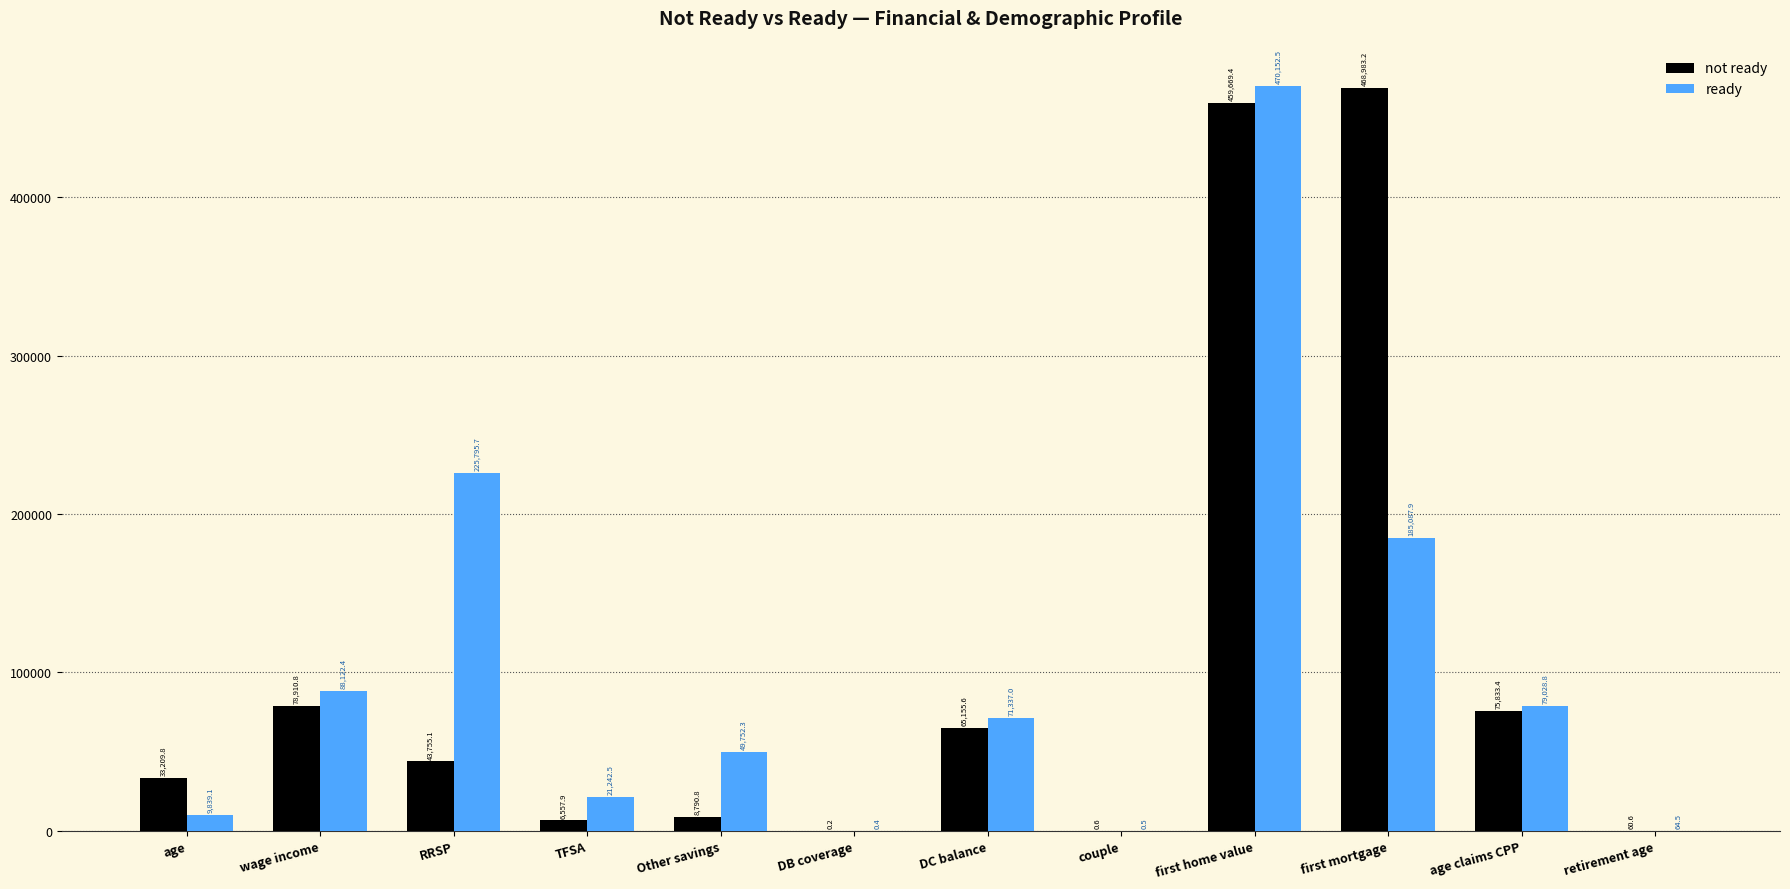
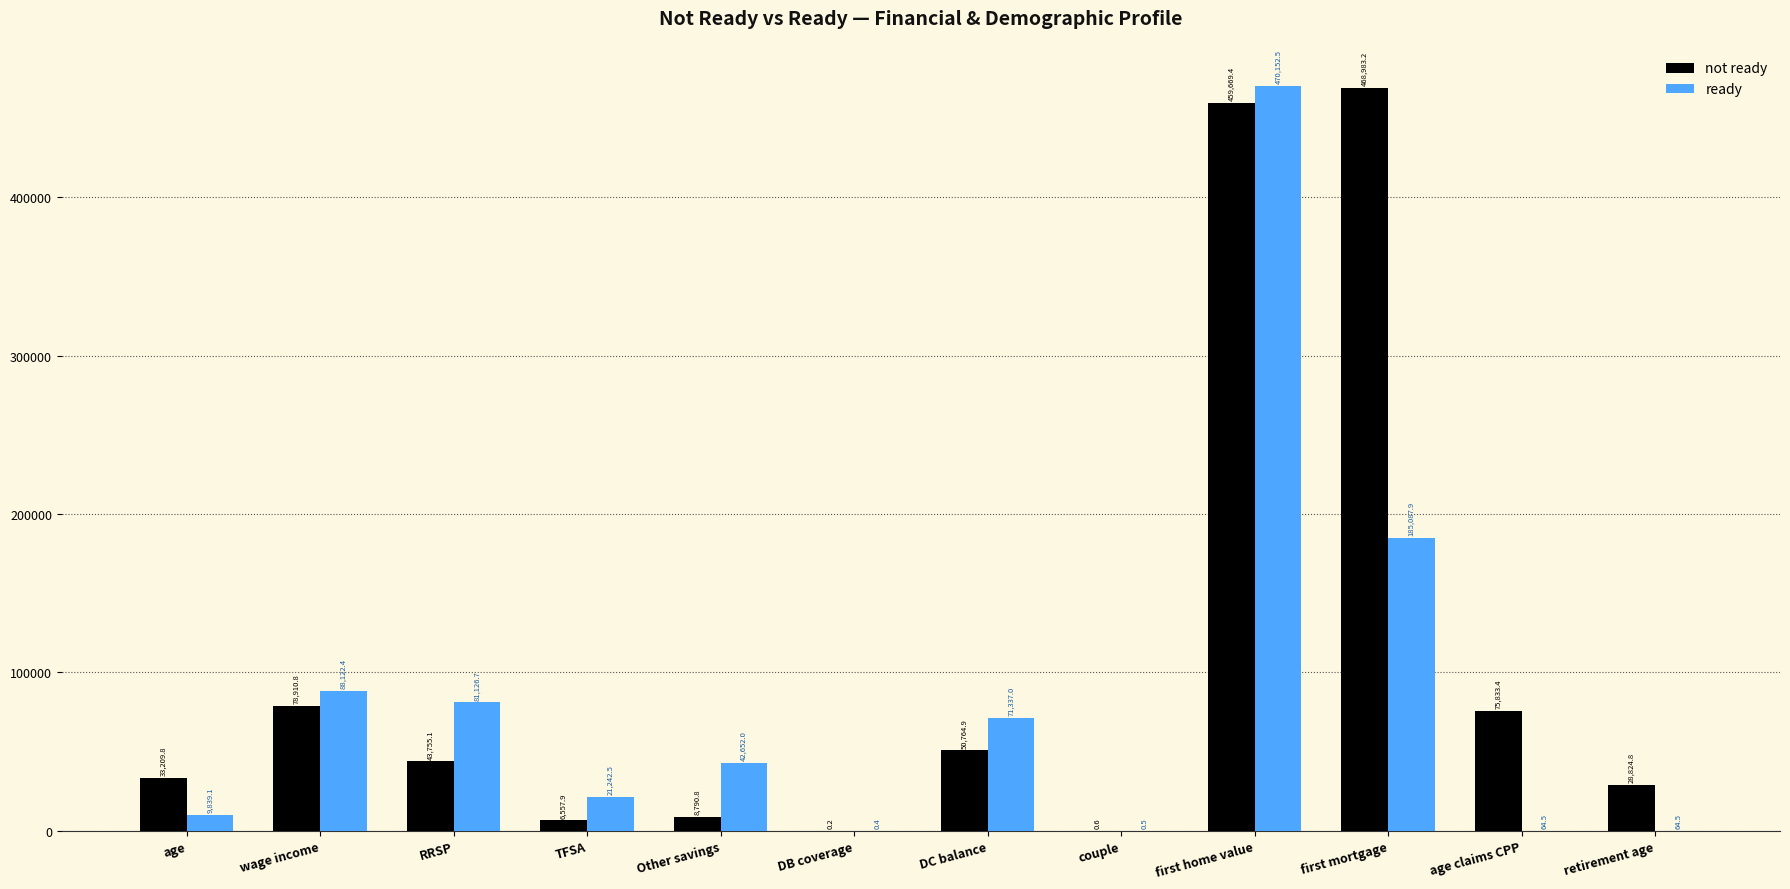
ready, RRSP: 225,795.7 -> 81,126.7
ready, Other savings: 49,752.3 -> 42,652.0
not ready, DC balance: 65,155.6 -> 50,764.9
ready, age claims CPP: 79,028.8 -> 64.5
not ready, retirement age: 60.6 -> 28,824.8
